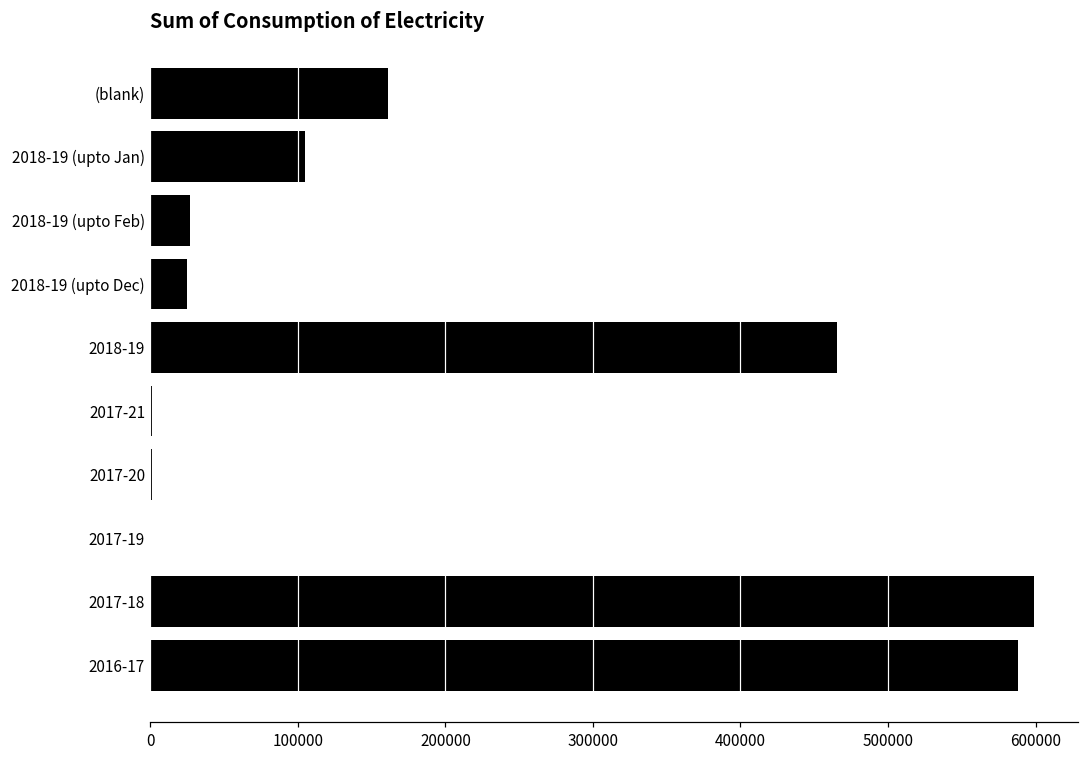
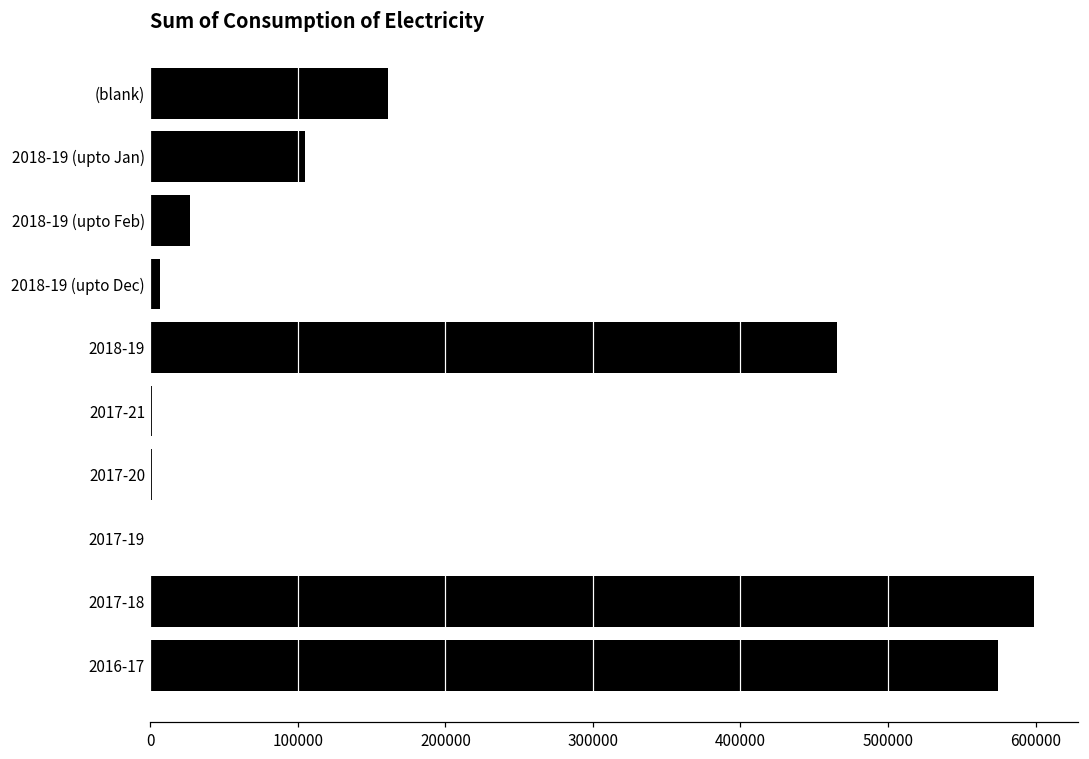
2018-19 (upto Dec): 25000 -> 6000
2016-17: 588000 -> 574000
